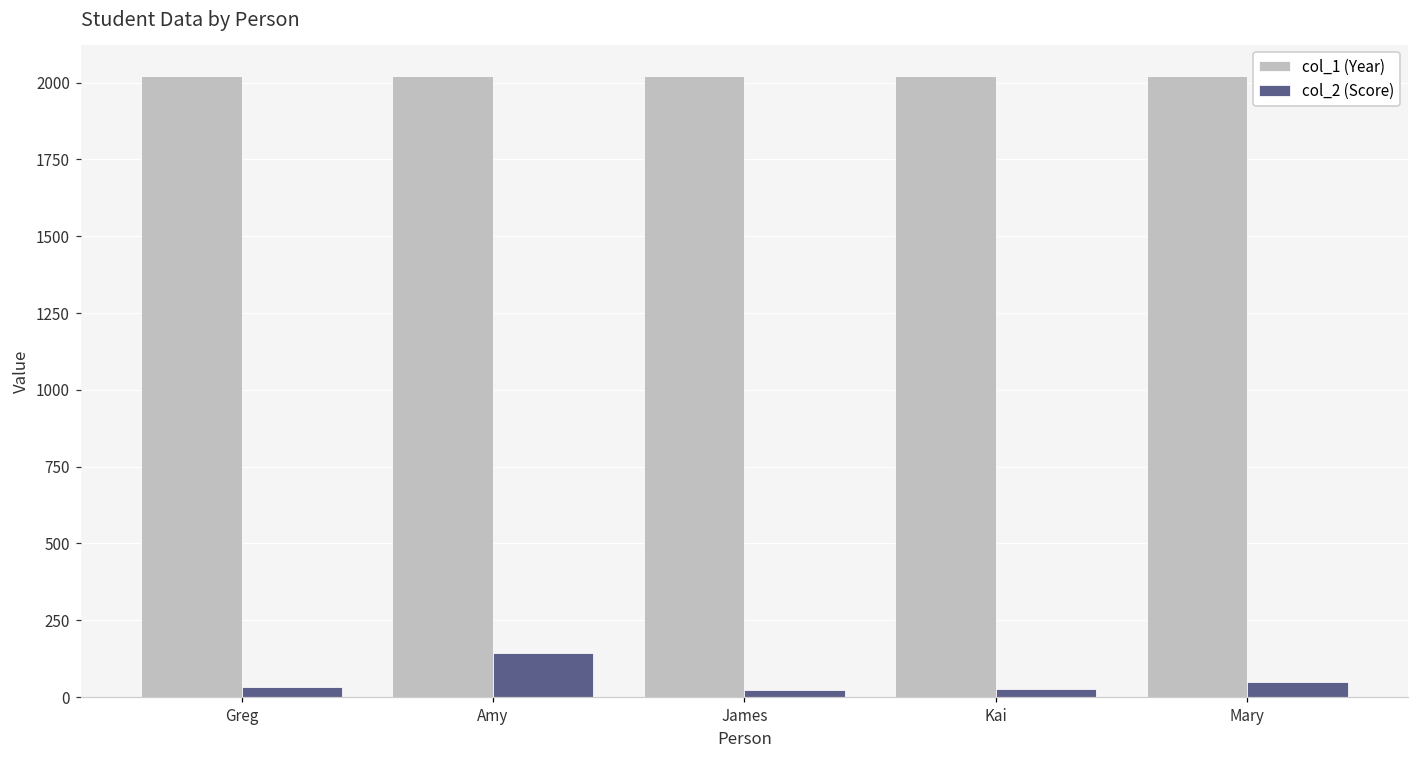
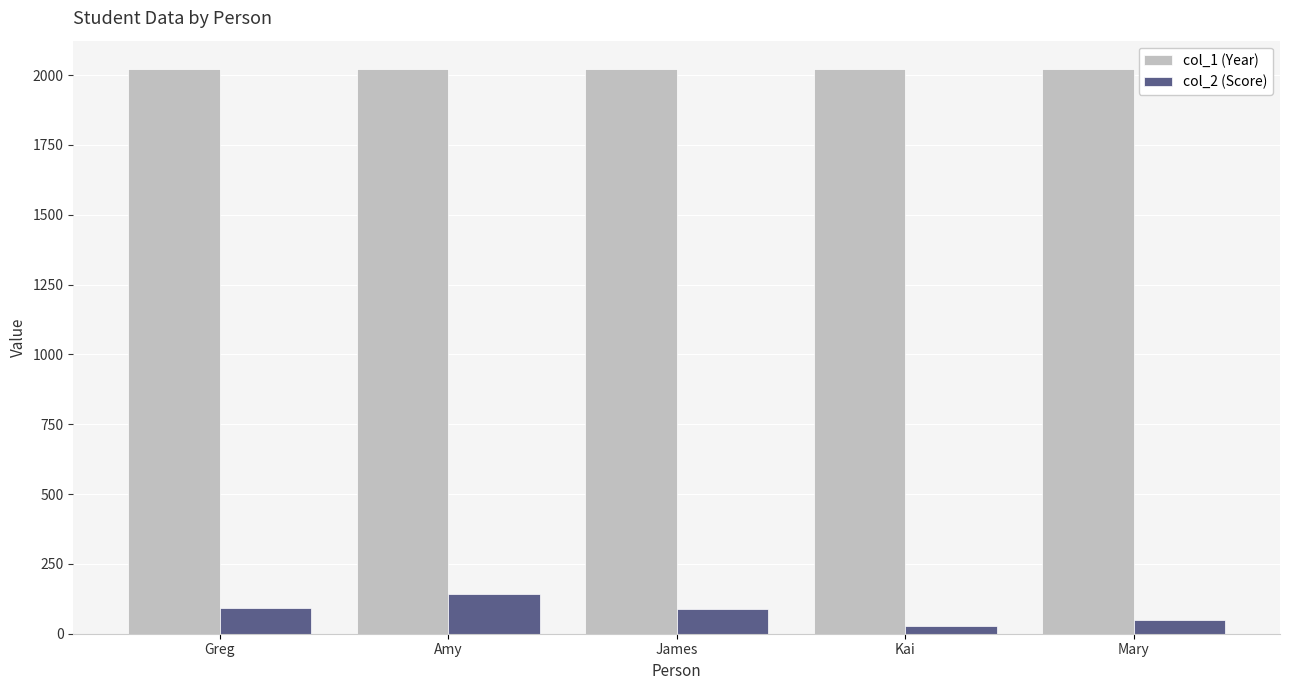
col_2 (Score), Greg: 30 -> 90
col_2 (Score), James: 20 -> 90
